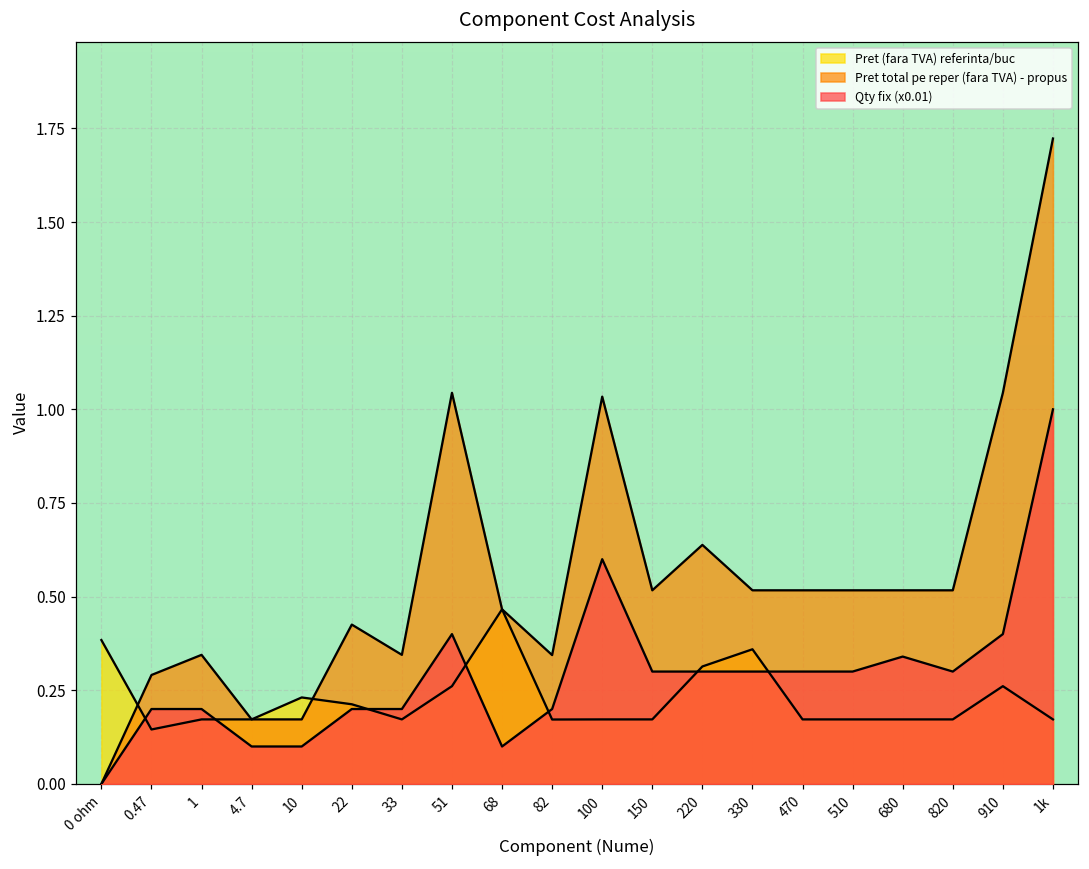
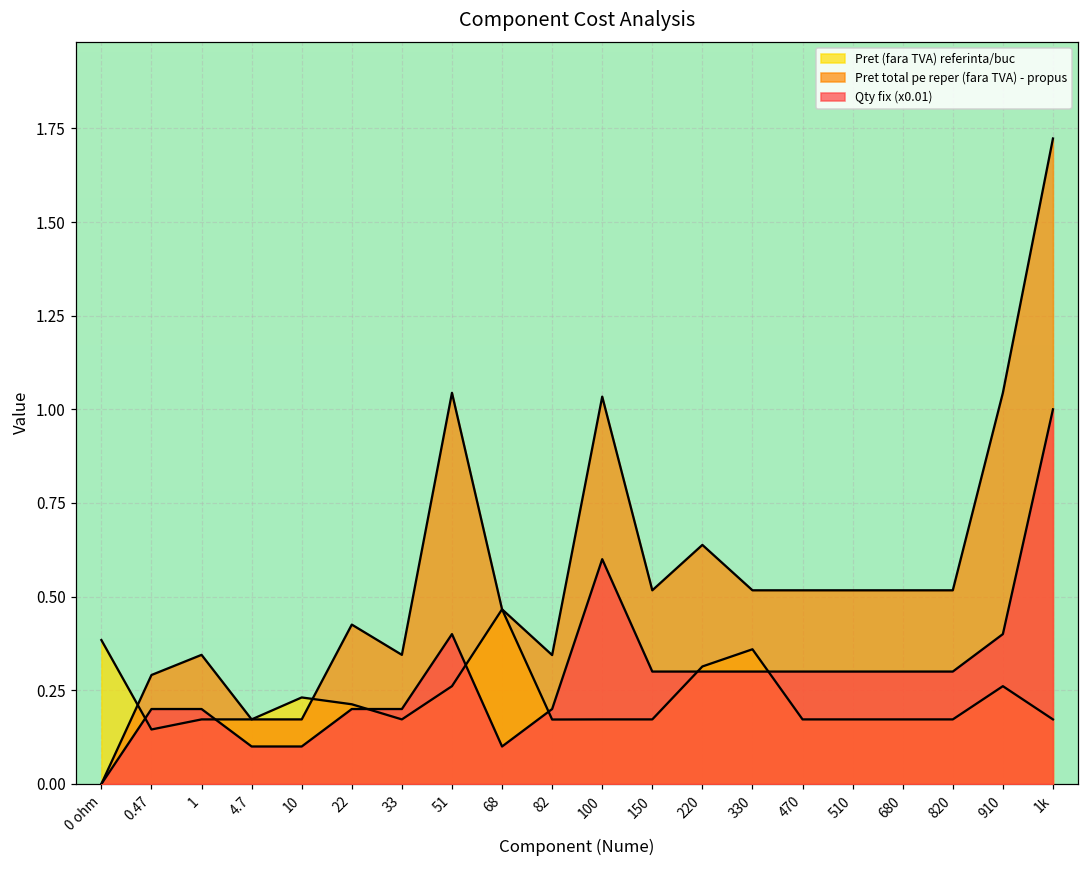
Qty fix (x0.01), 680: 0.34 -> 0.30
